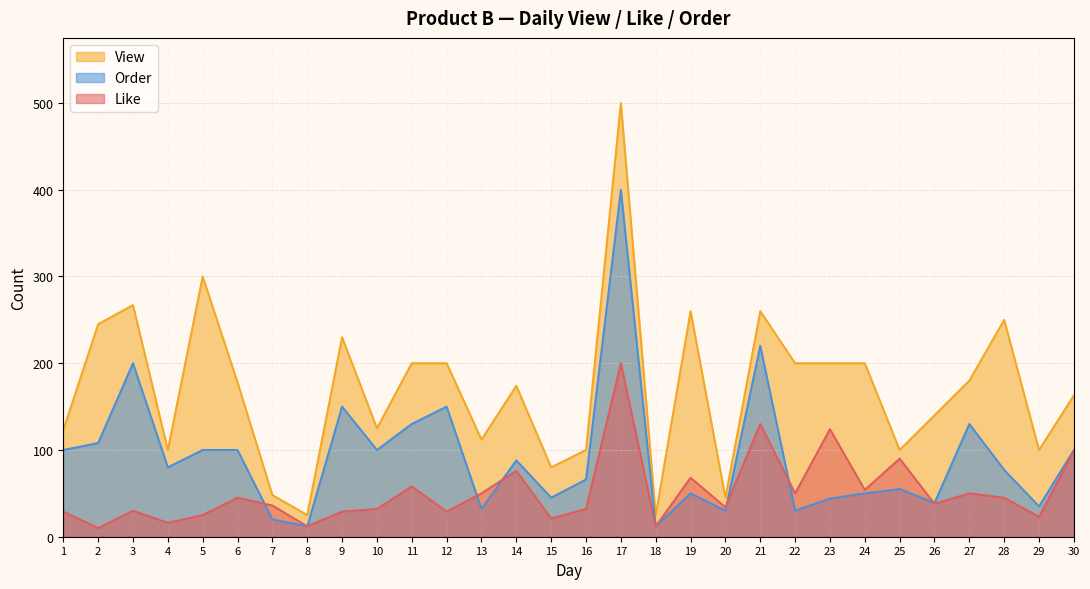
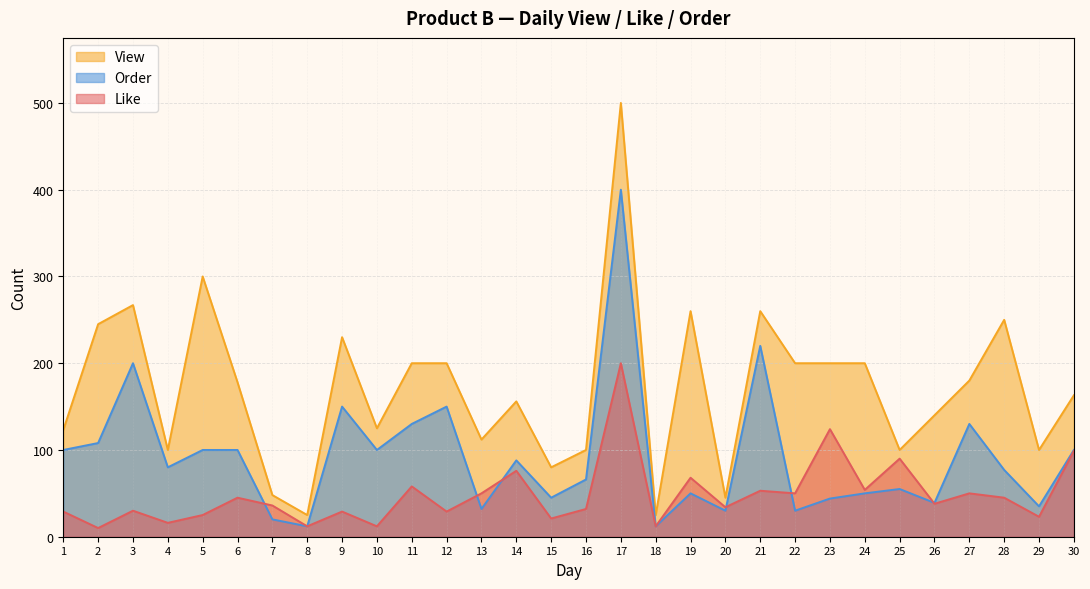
Like, 10: 30 -> 10
View, 14: 170 -> 160
Like, 21: 130 -> 50
